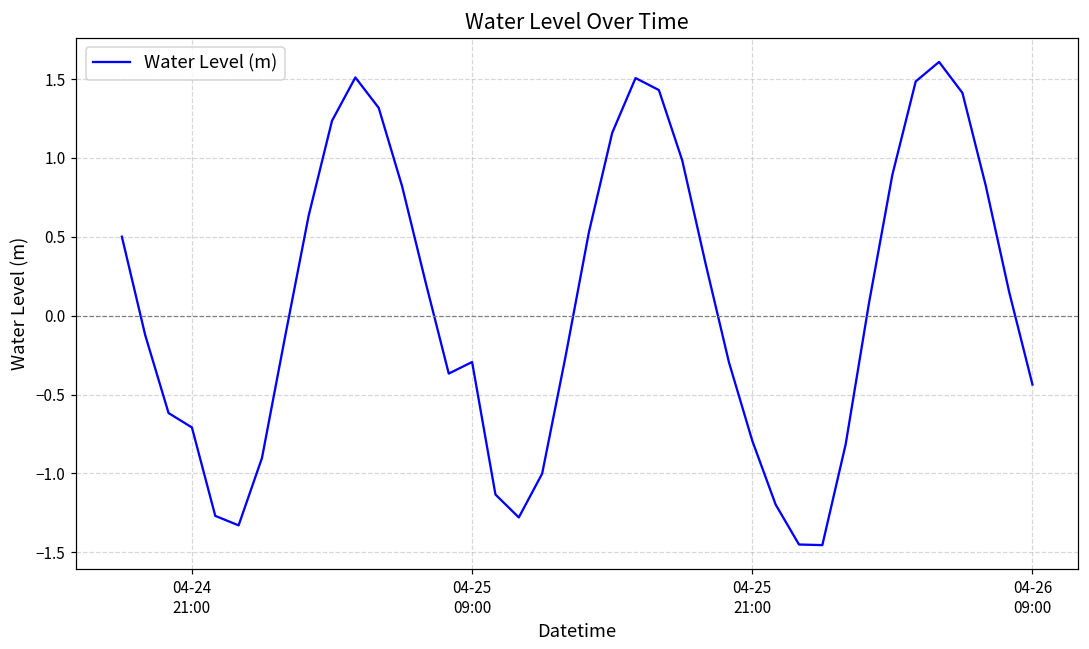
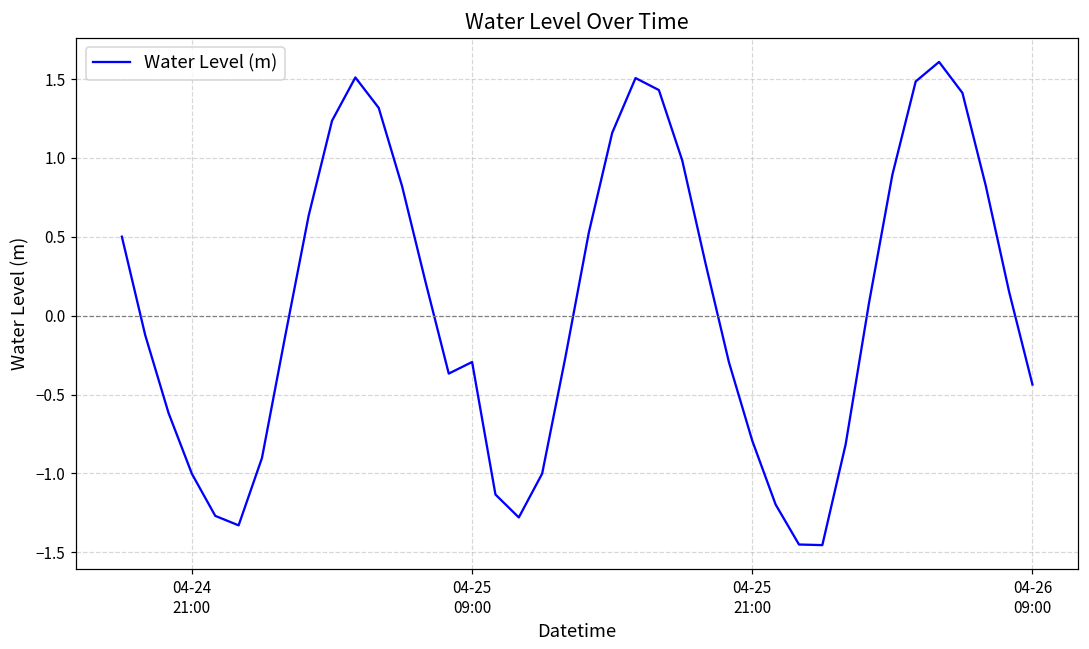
04-24 21:00: -0.71 -> -1.00
